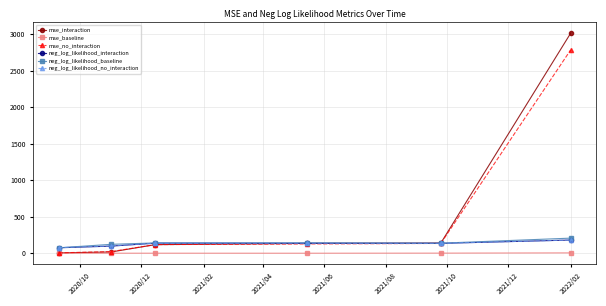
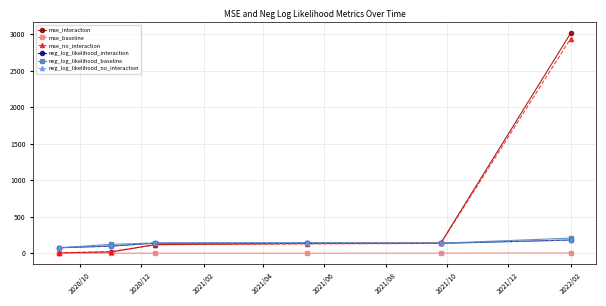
mse_no_interaction, 2022/02: 2800 -> 2900
